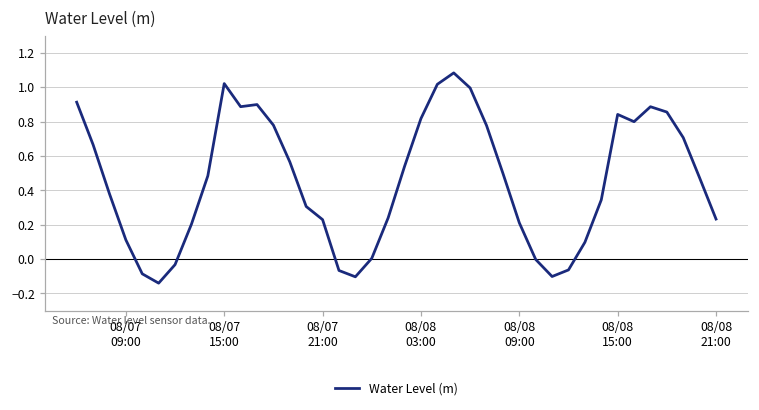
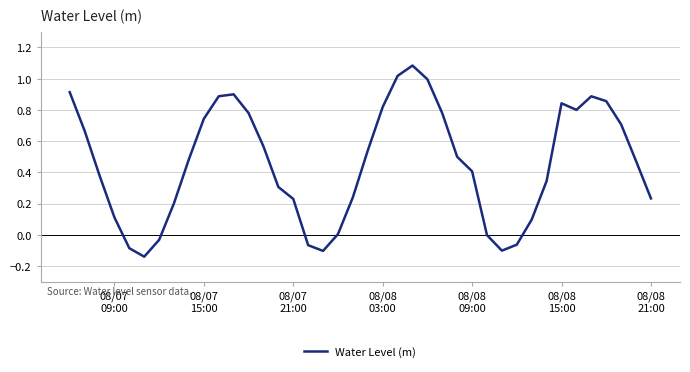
08/07 15:00: 1.02 -> 0.74
08/08 09:00: 0.21 -> 0.41
